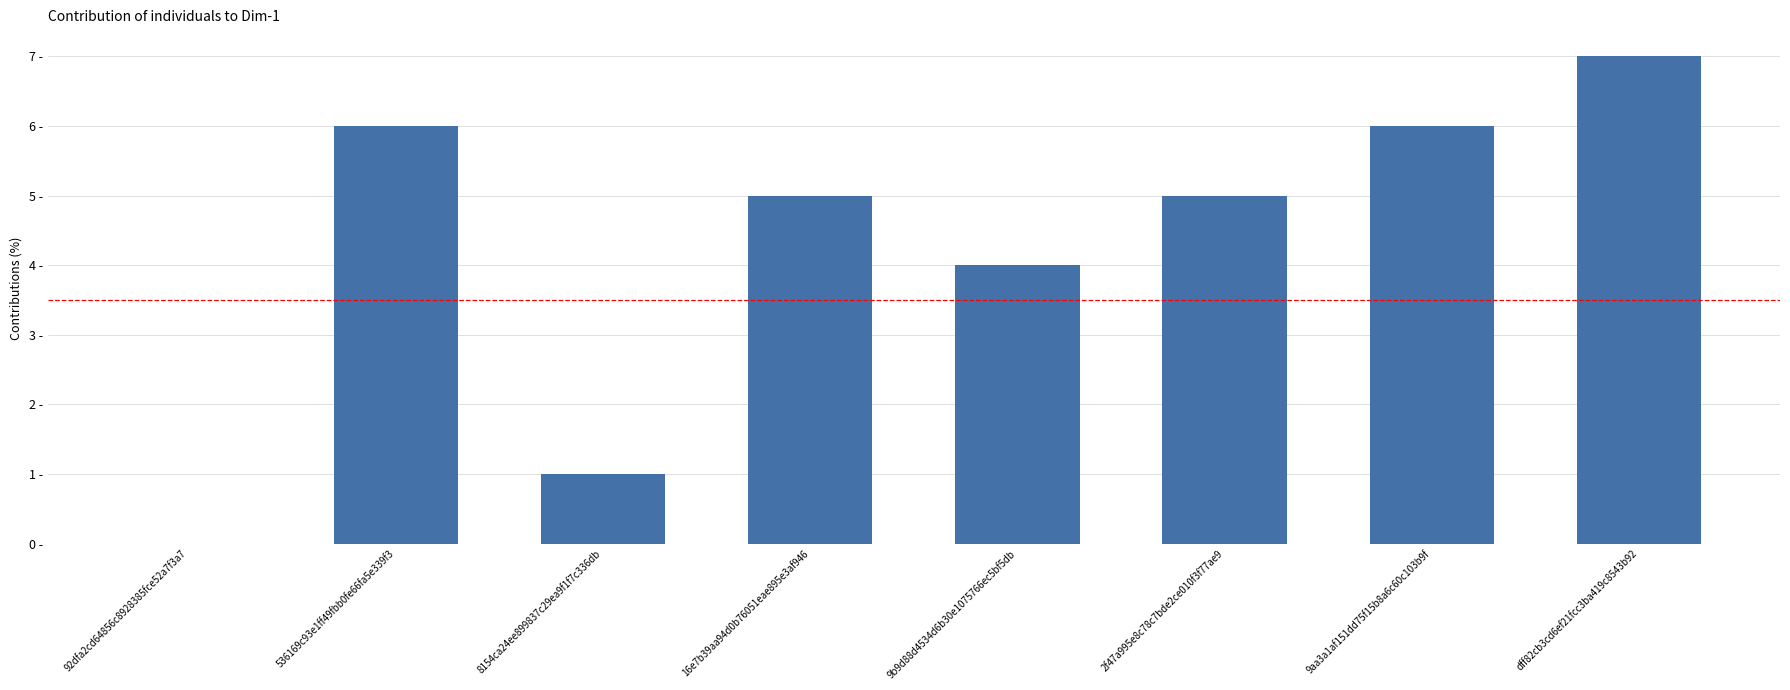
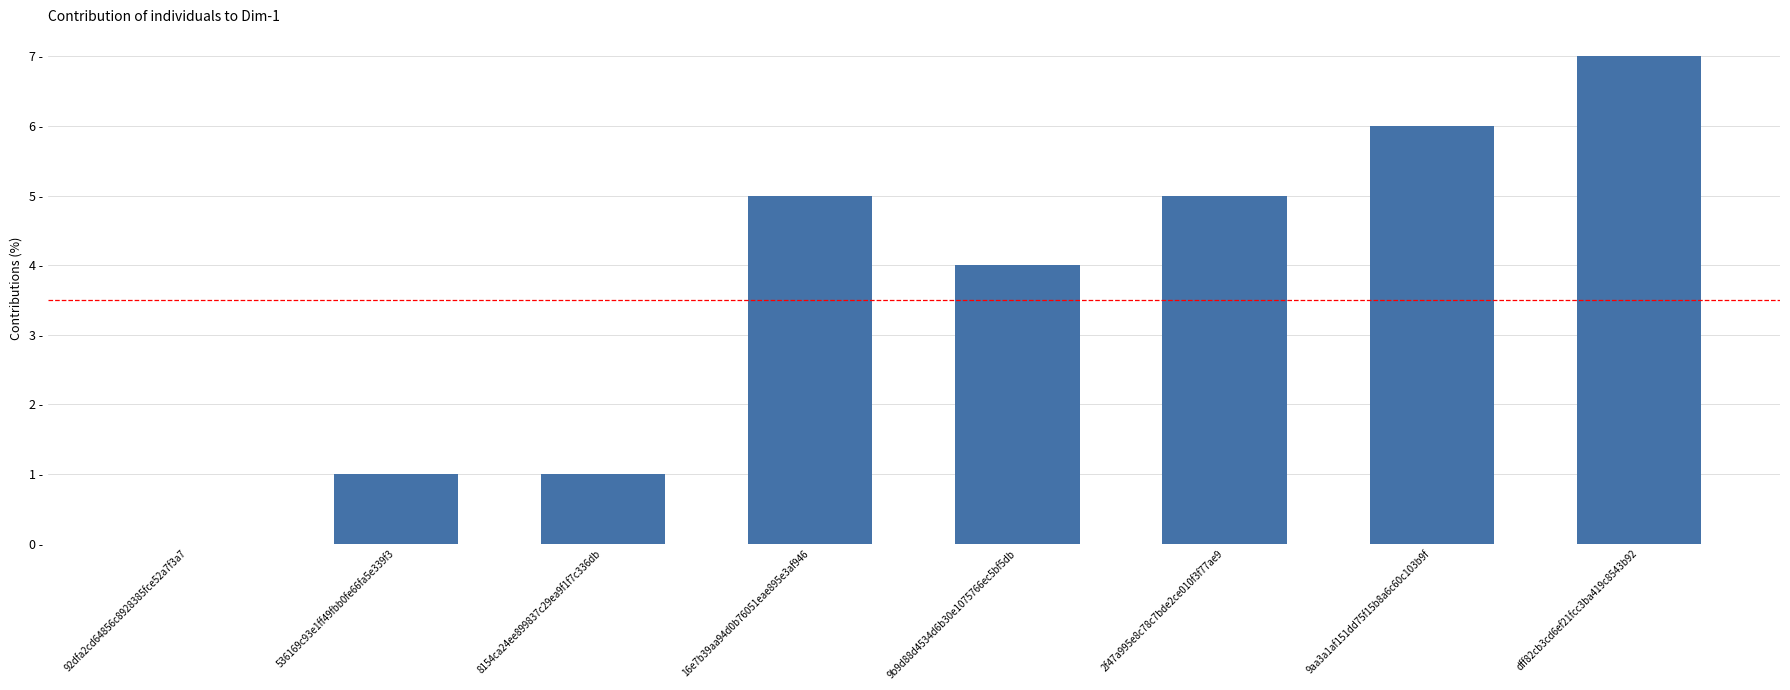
536169c93e1ff49fbb0fe66fa5e339f3: 6 - -> 1 -
